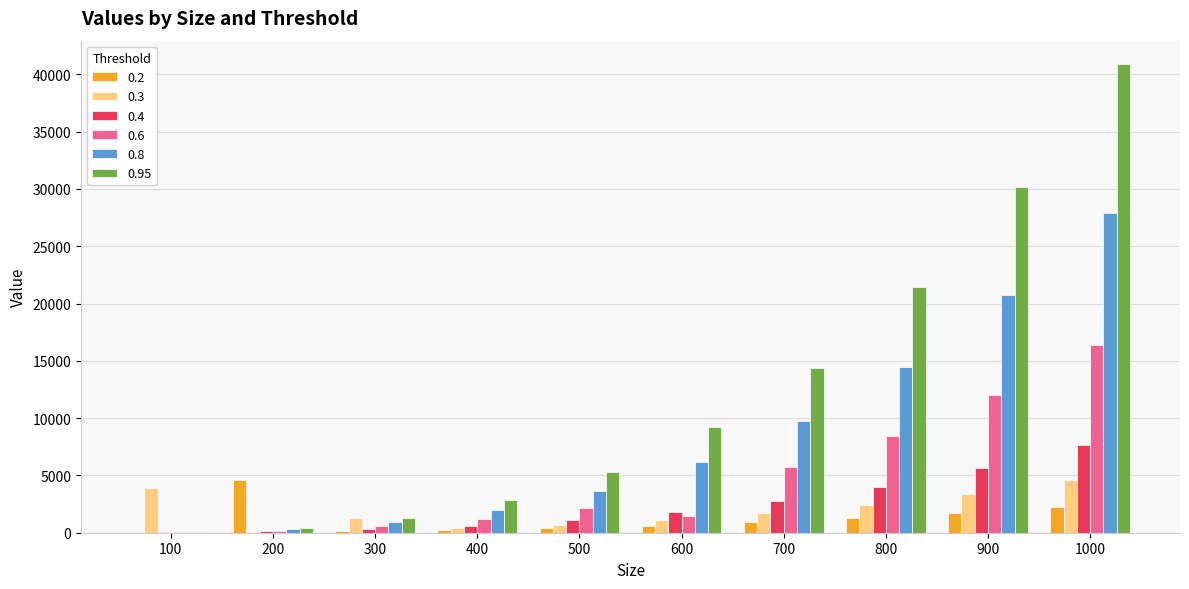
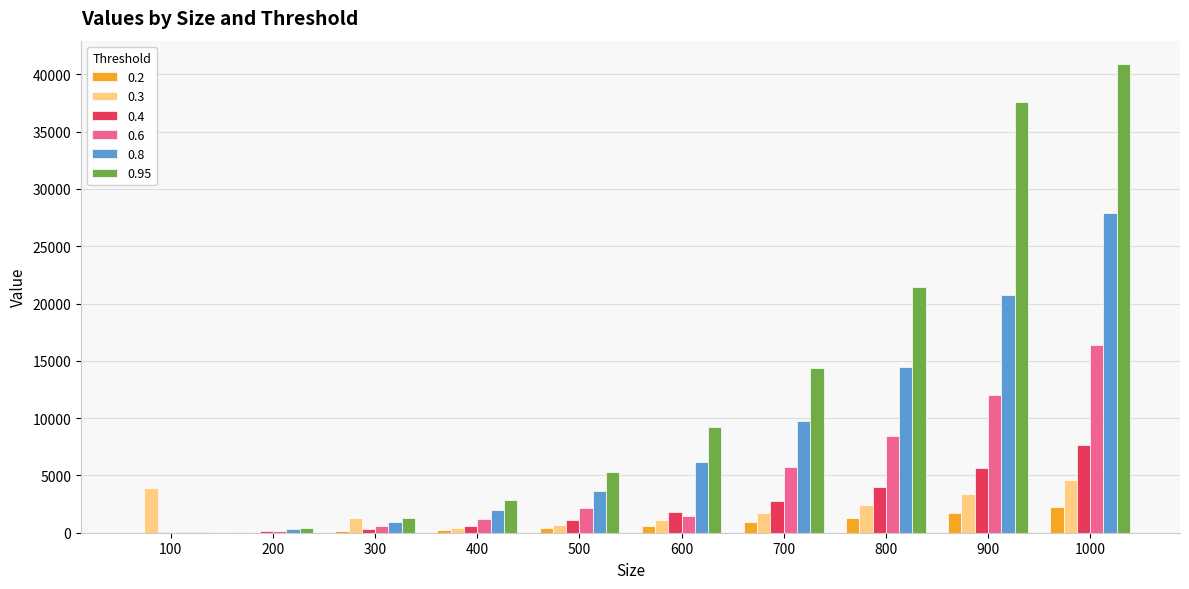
0.2, 200: 4600 -> 0
0.95, 900: 30200 -> 37600
